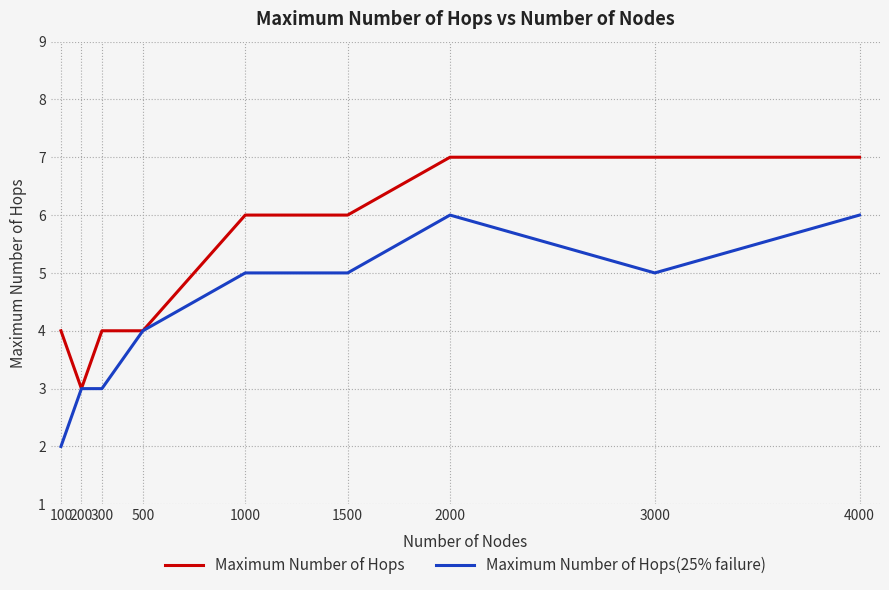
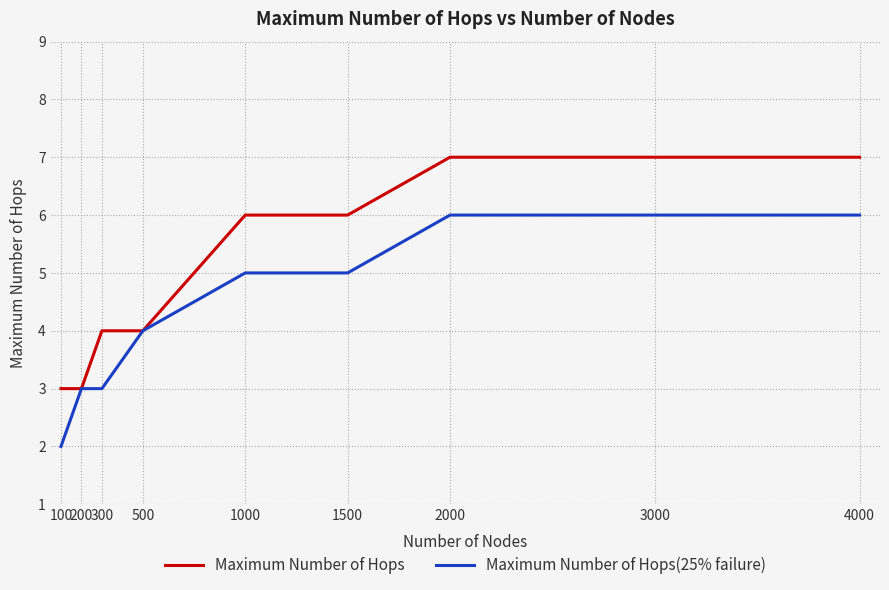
Maximum Number of Hops, 100: 4 -> 3
Maximum Number of Hops(25% failure), 3000: 5 -> 6
